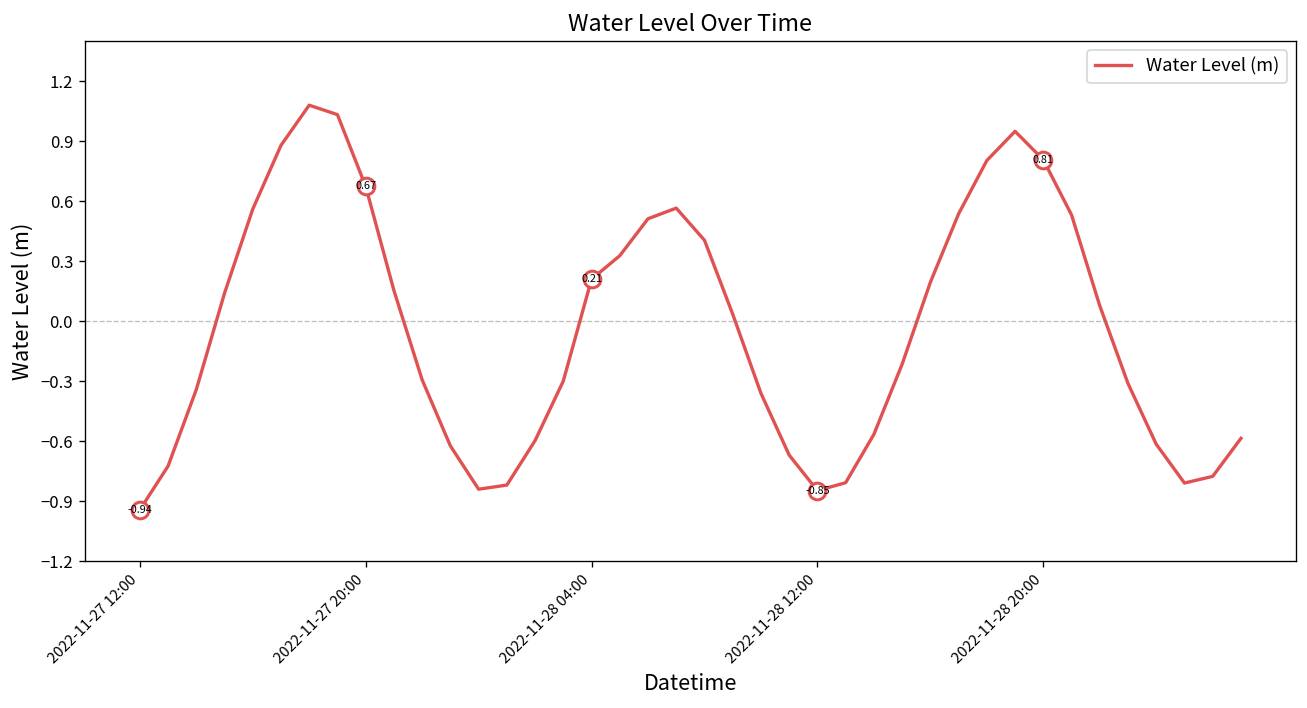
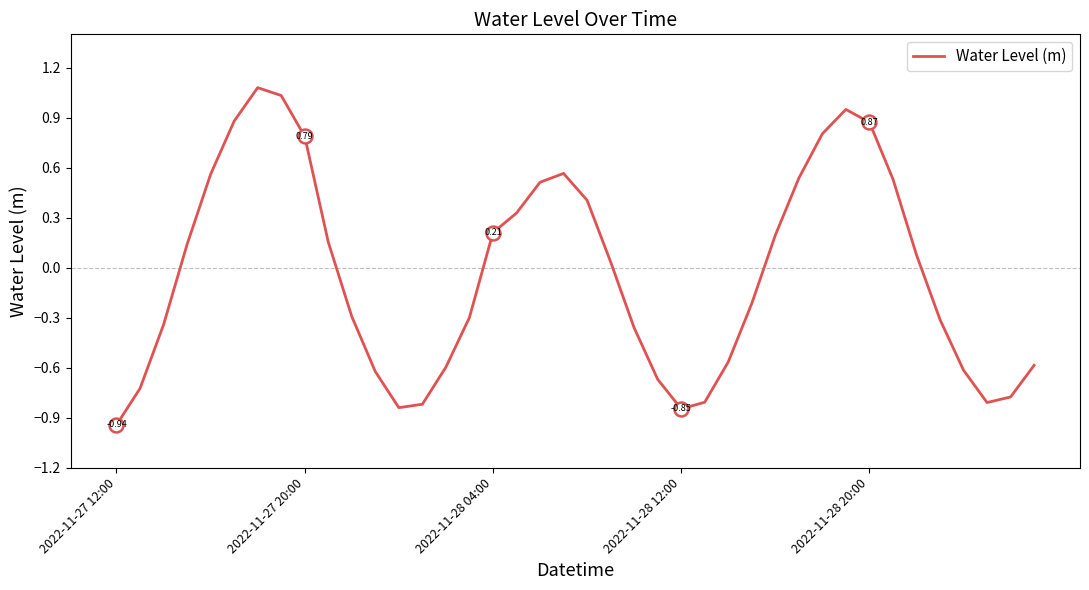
Water Level (m), 2022-11-27 20:00: 0.67 -> 0.79
Water Level (m), 2022-11-28 20:00: 0.81 -> 0.87
